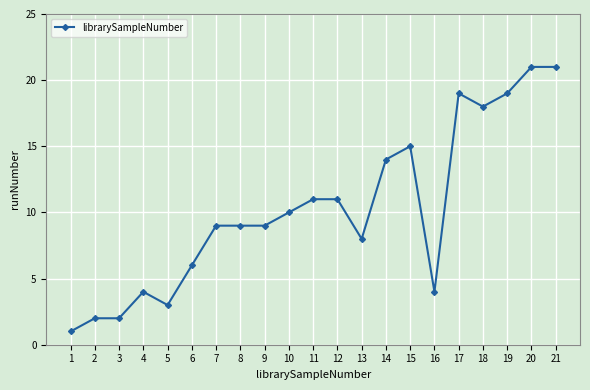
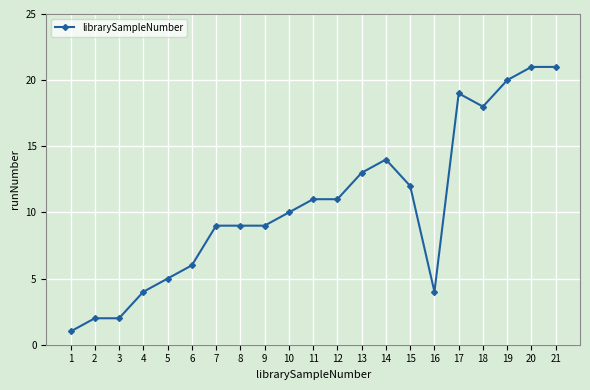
5: 3 -> 5
13: 8 -> 13
15: 15 -> 12
19: 19 -> 20
